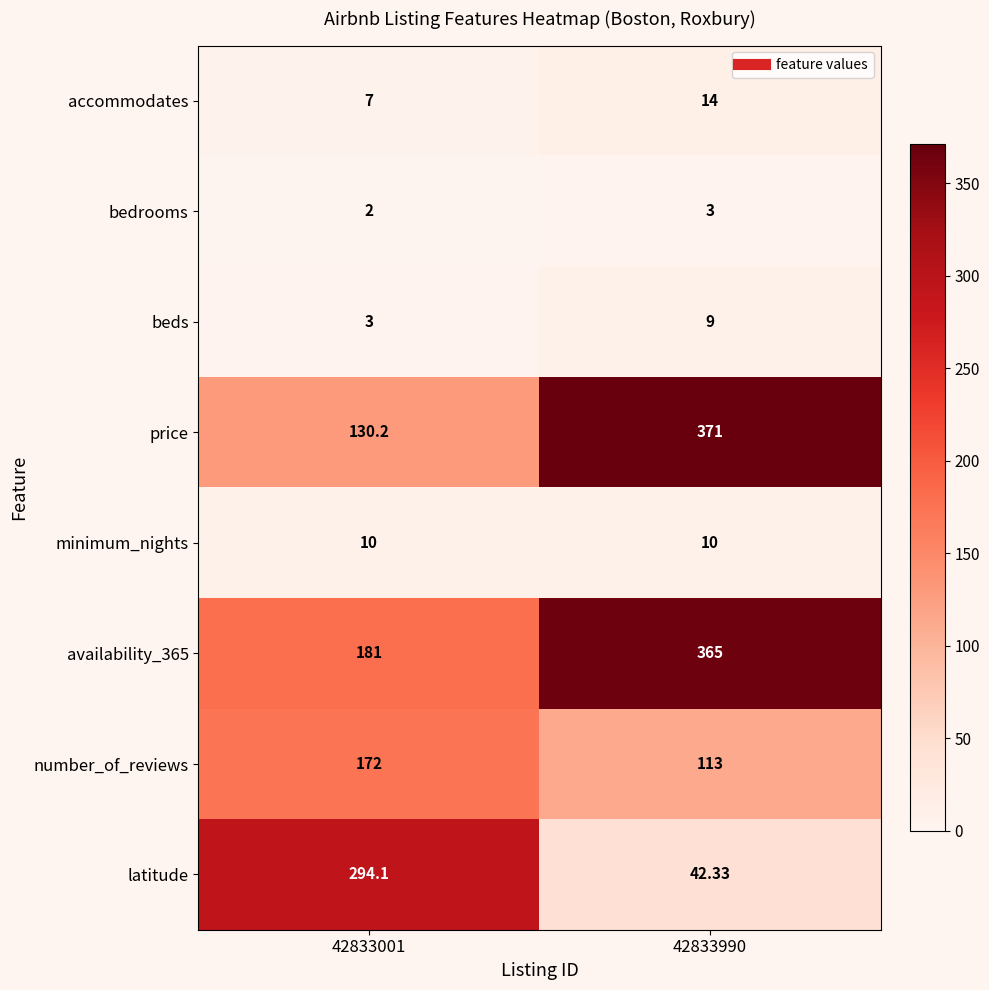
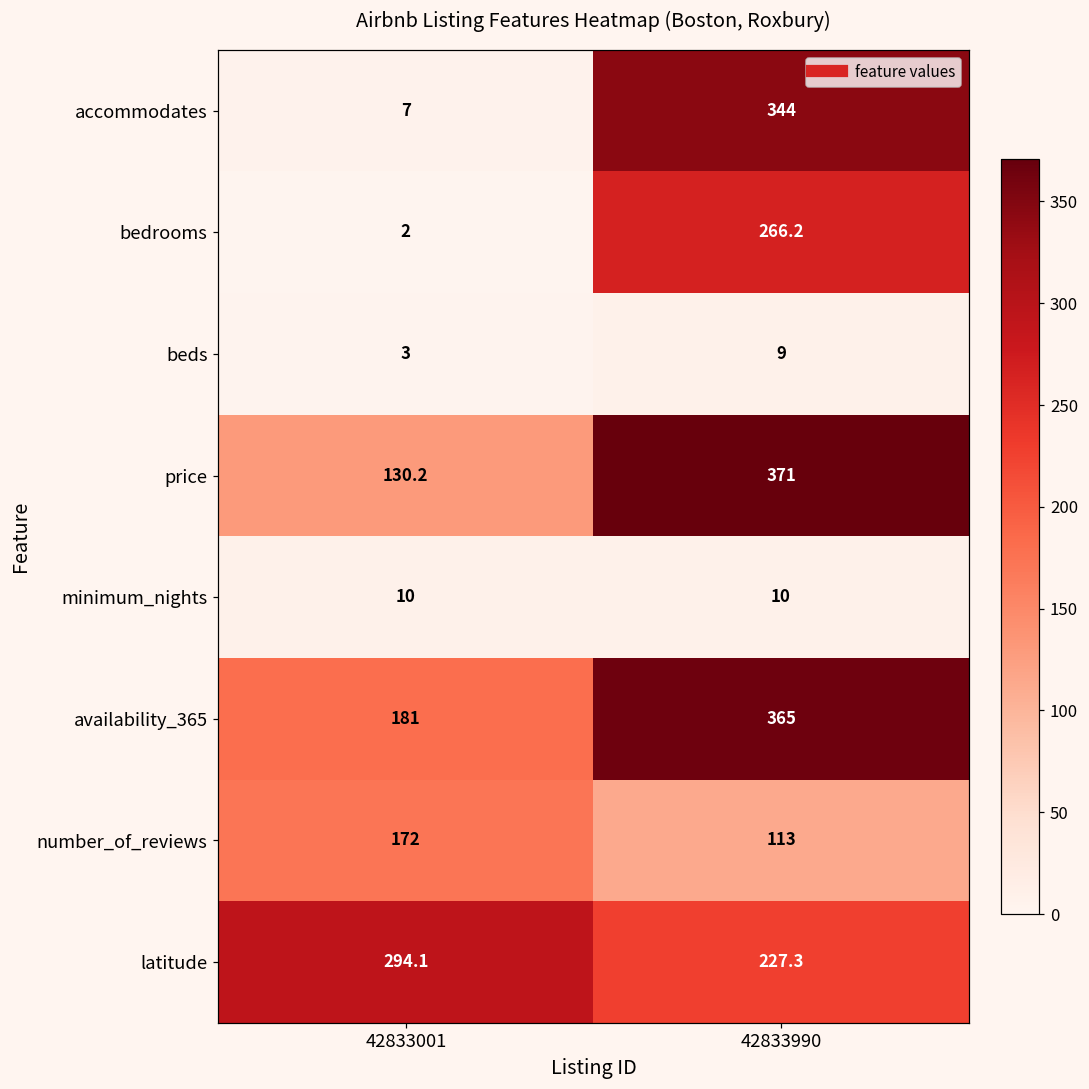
accommodates, 42833990: 14 -> 344
bedrooms, 42833990: 3 -> 266.2
latitude, 42833990: 42.33 -> 227.3
